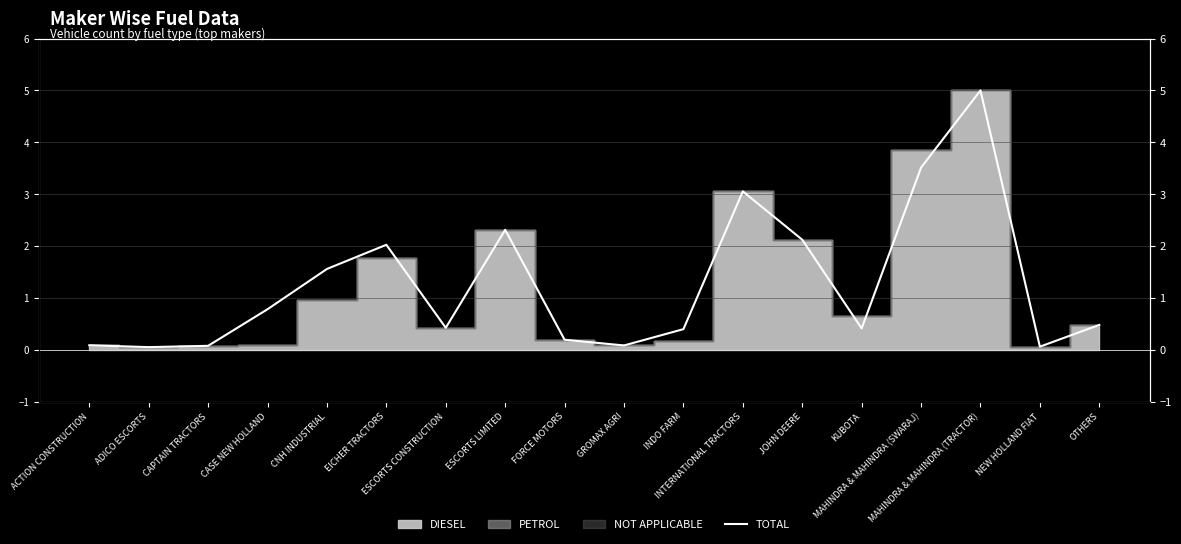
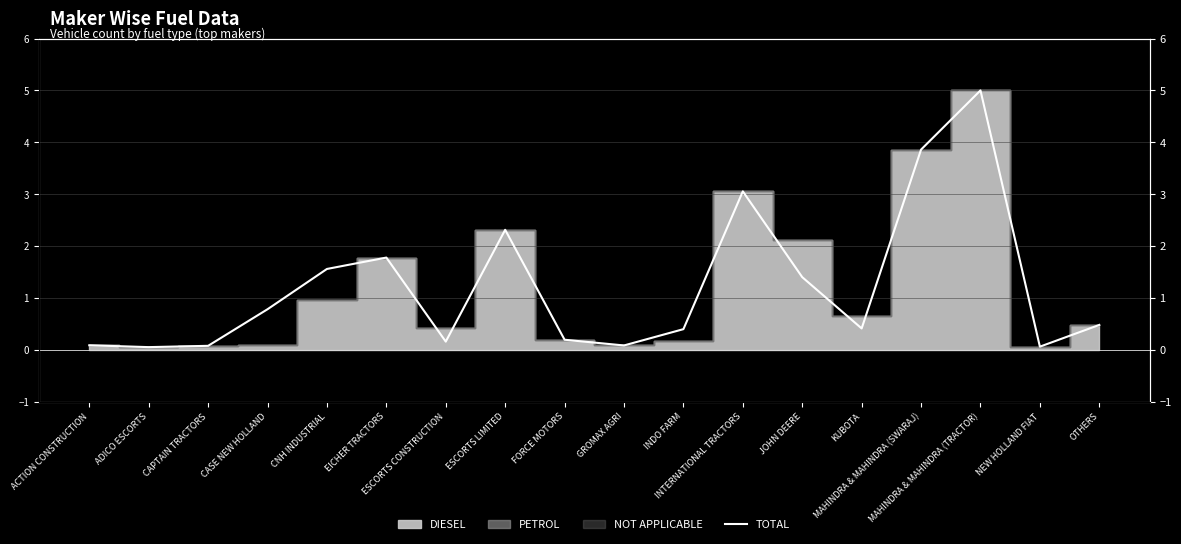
TOTAL, EICHER TRACTORS: 2.0 -> 1.8
TOTAL, ESCORTS CONSTRUCTION: 0.4 -> 0.2
TOTAL, JOHN DEERE: 2.1 -> 1.4
TOTAL, MAHINDRA & MAHINDRA (SWARAJ): 3.5 -> 3.9
